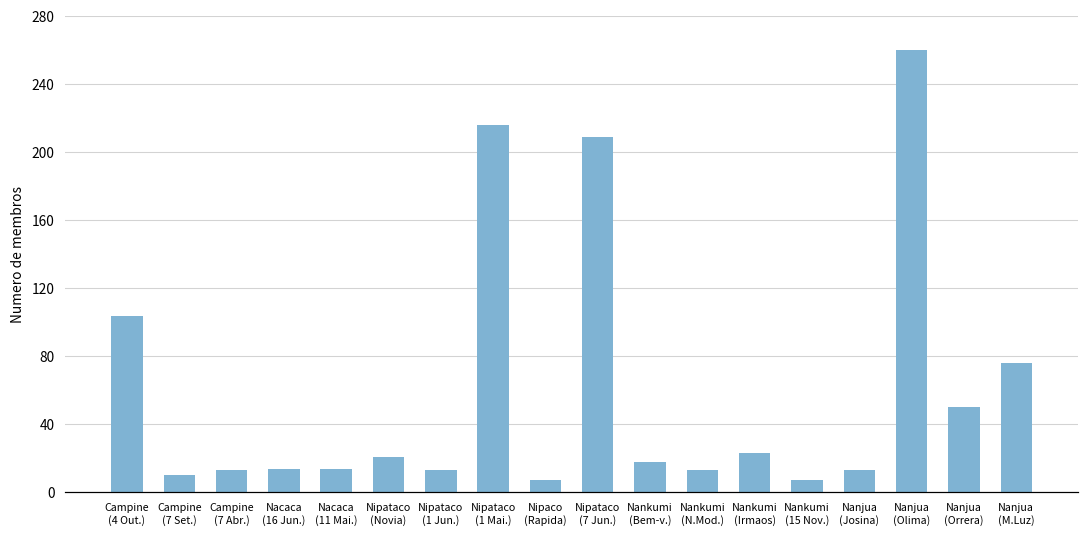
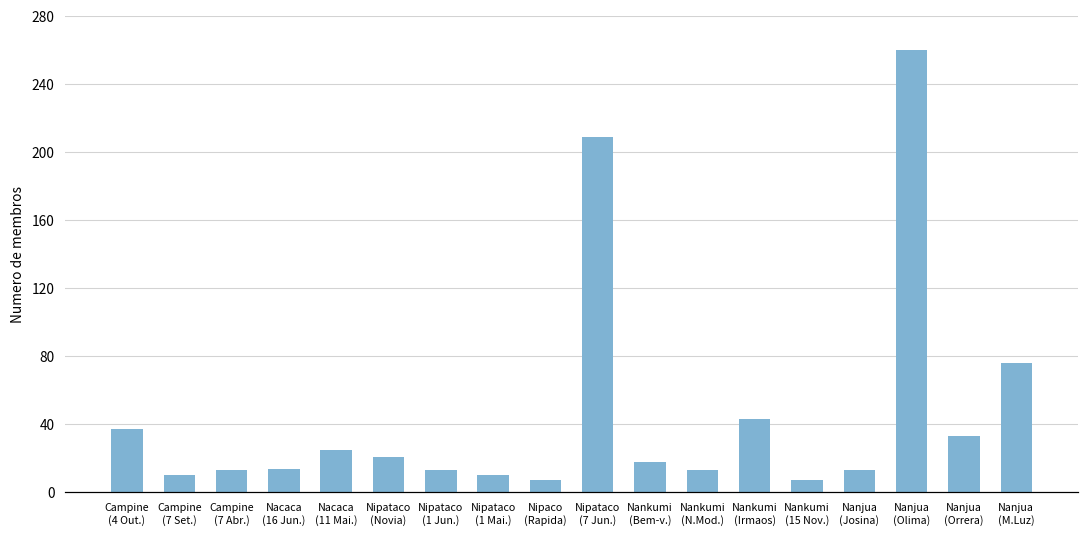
Campine (4 Out.): 104 -> 37
Nacaca (11 Mai.): 14 -> 25
Nipataco (1 Mai.): 216 -> 10
Nankumi (Irmaos): 23 -> 43
Nanjua (Orrera): 50 -> 33
